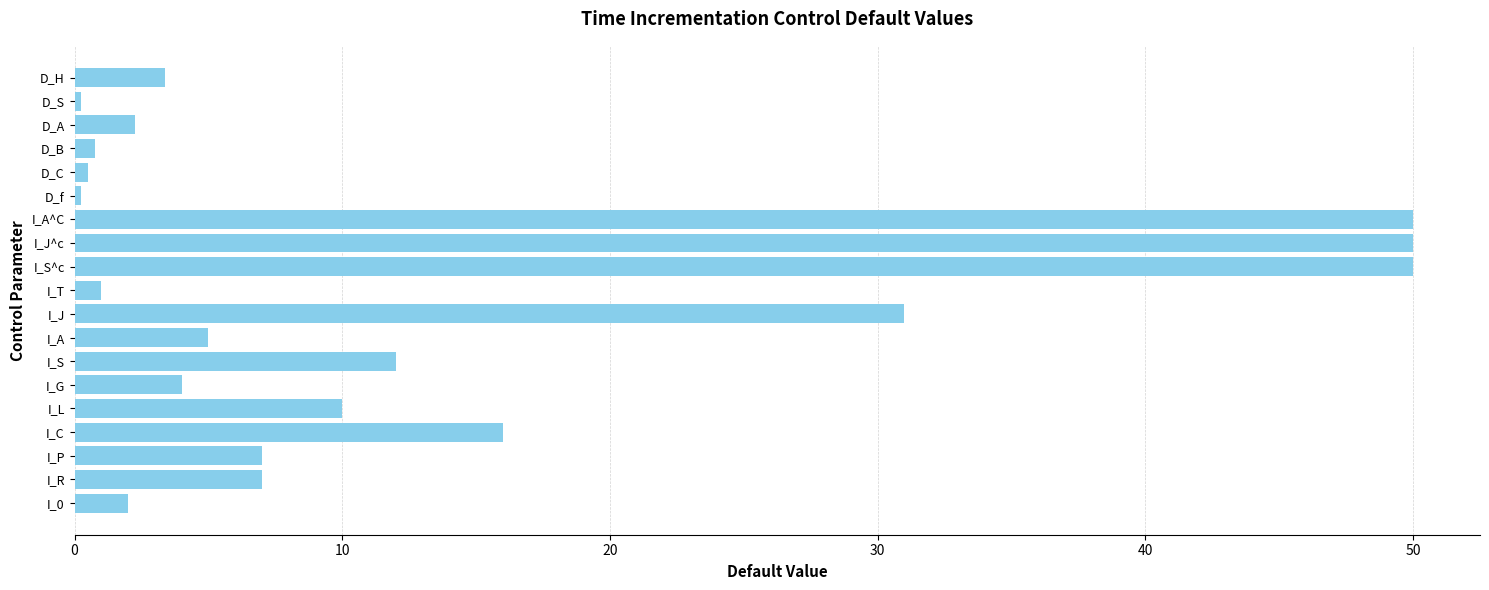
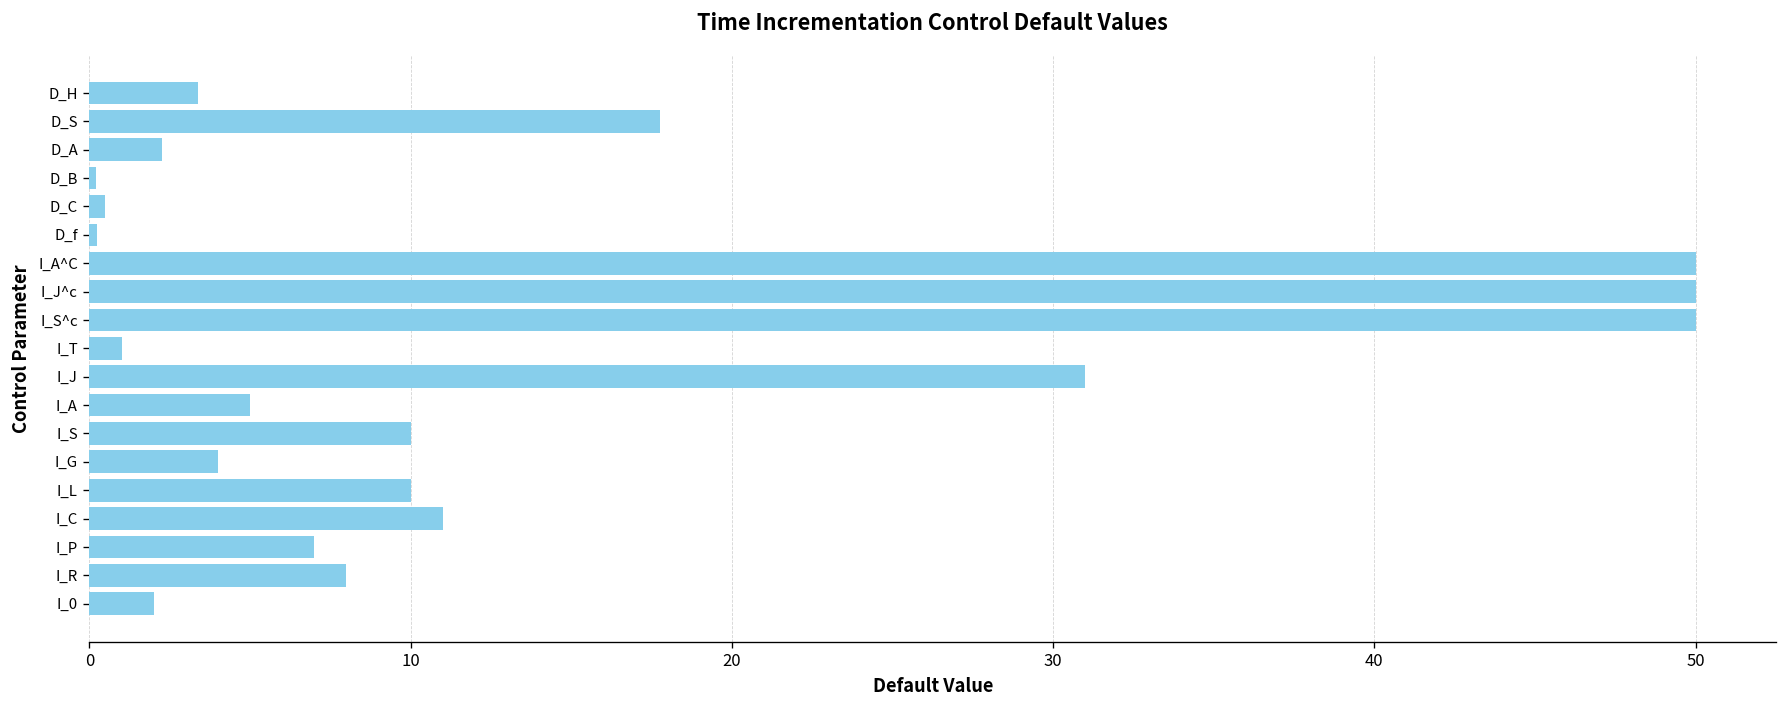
D_S: 0.3 -> 17.8
D_B: 0.8 -> 0.2
I_S: 12 -> 10
I_C: 16 -> 11
I_R: 7 -> 8
